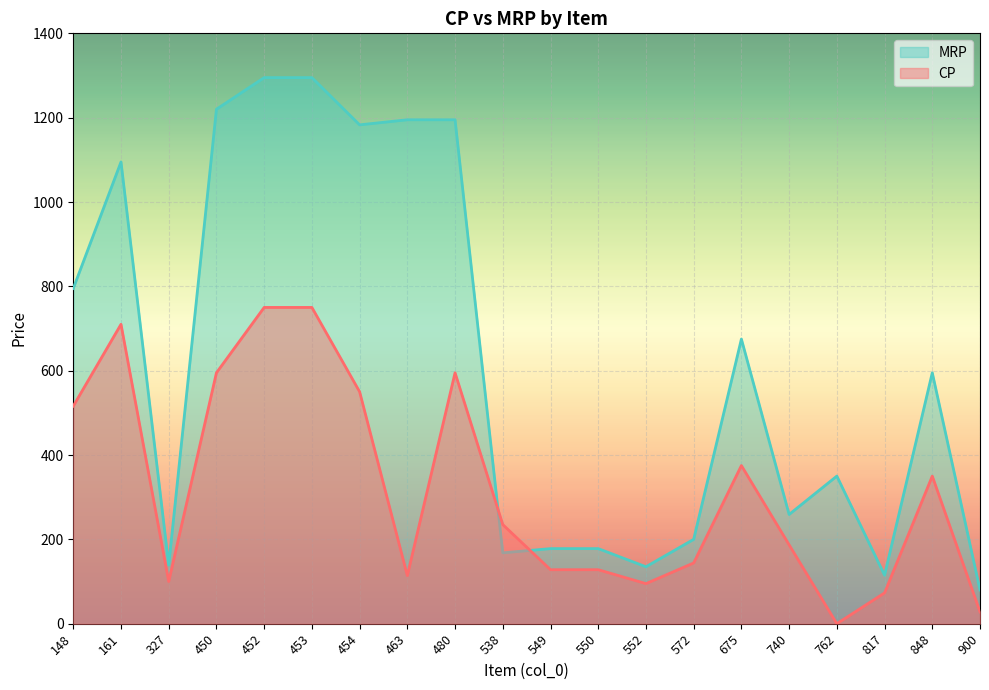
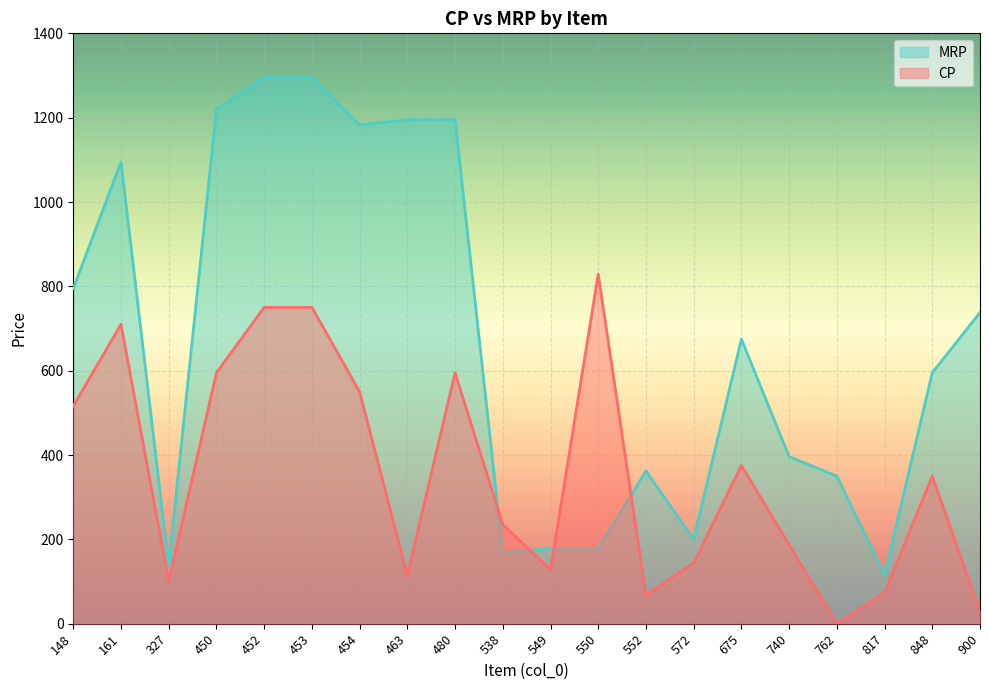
CP, 550: 130 -> 830
MRP, 552: 140 -> 360
CP, 552: 100 -> 70
MRP, 740: 260 -> 400
MRP, 900: 80 -> 740
